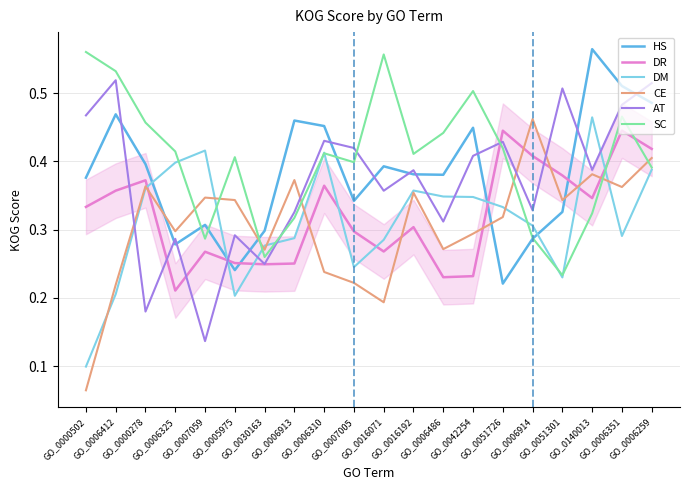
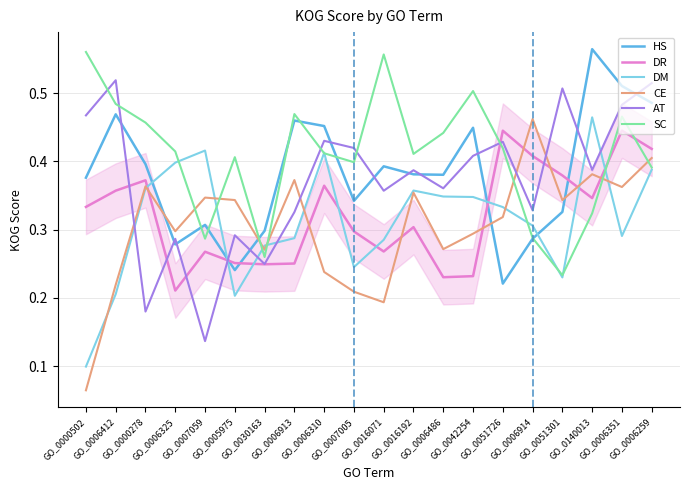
SC, GO_0006412: 0.53 -> 0.48
SC, GO_0006913: 0.32 -> 0.47
CE, GO_0007005: 0.22 -> 0.21
AT, GO_0006486: 0.31 -> 0.36
